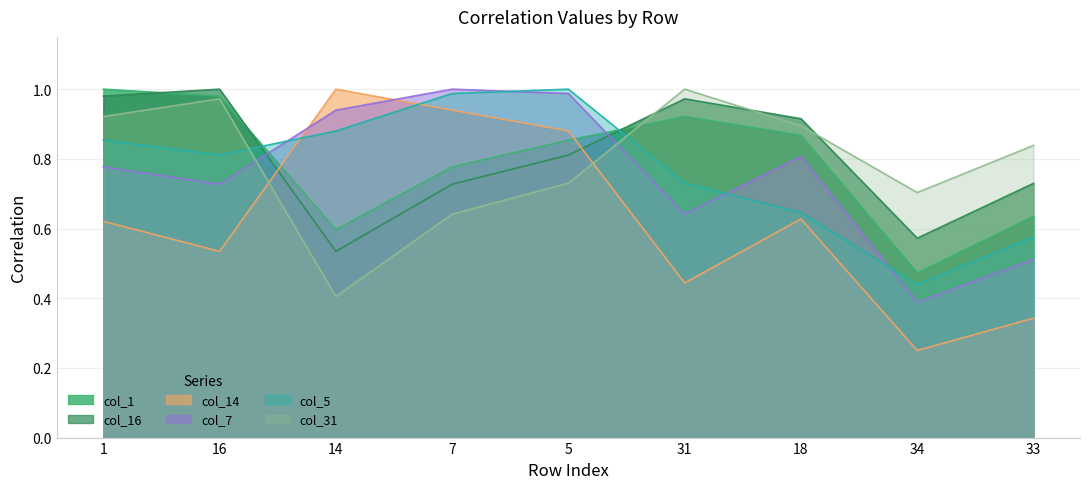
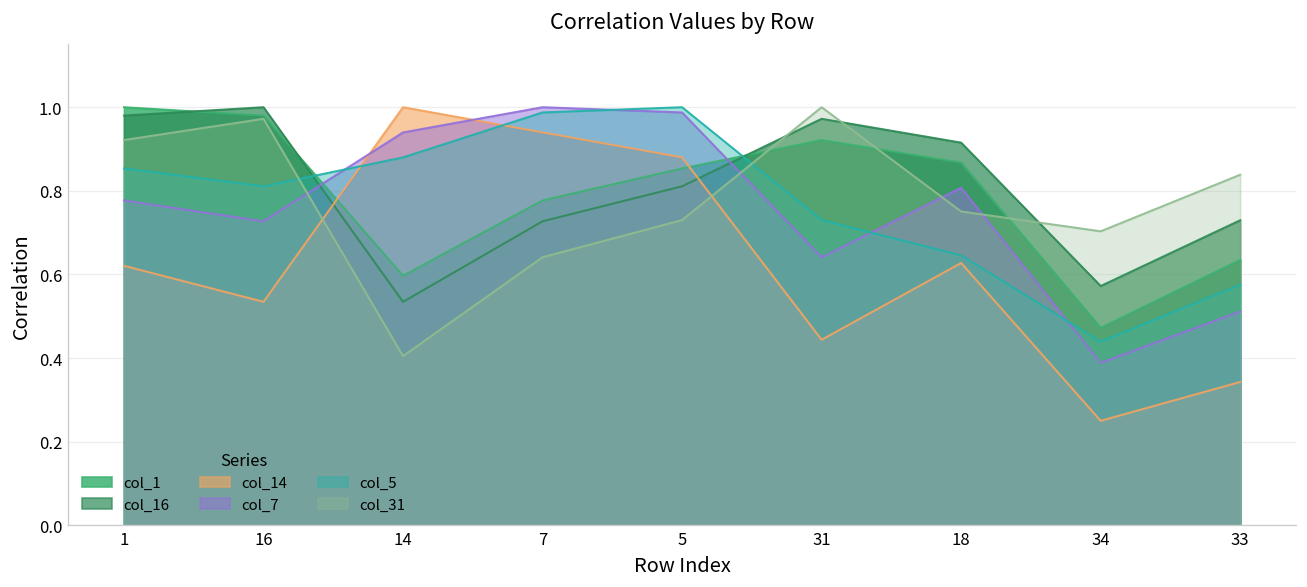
col_31, 18: 0.89 -> 0.75
